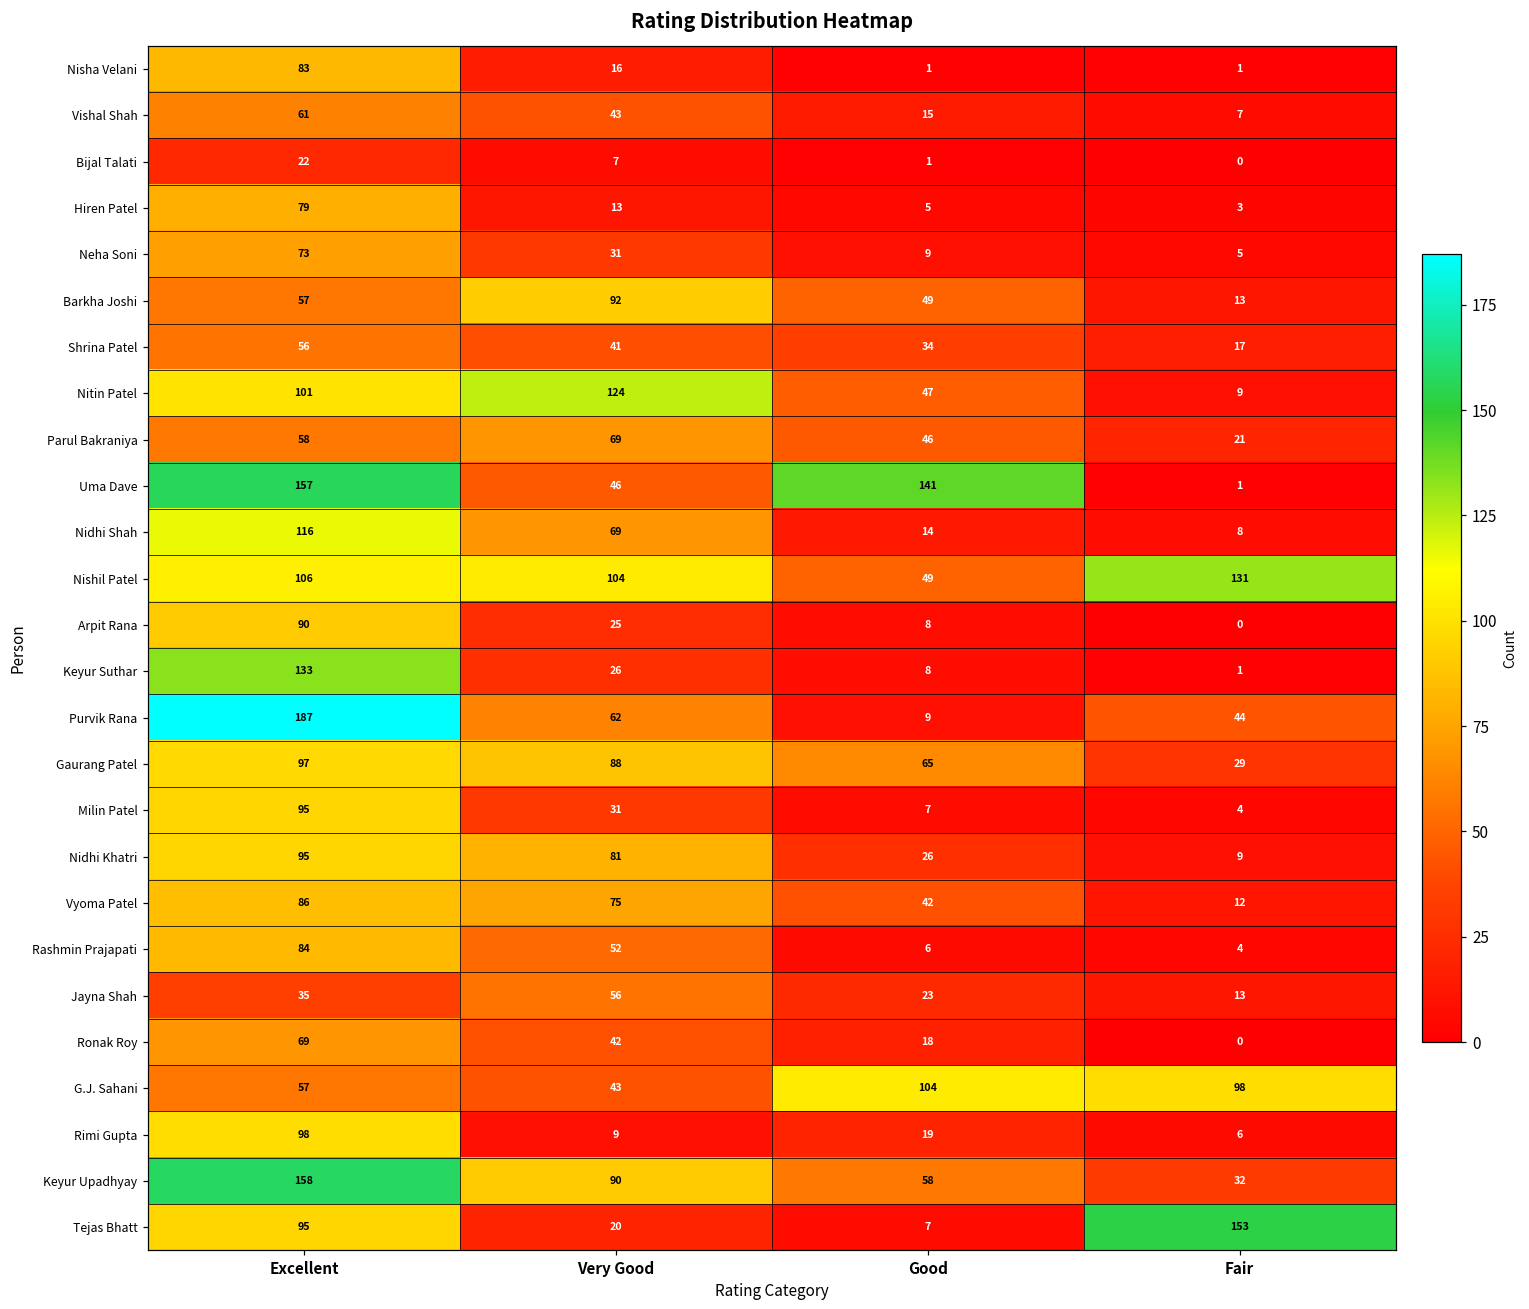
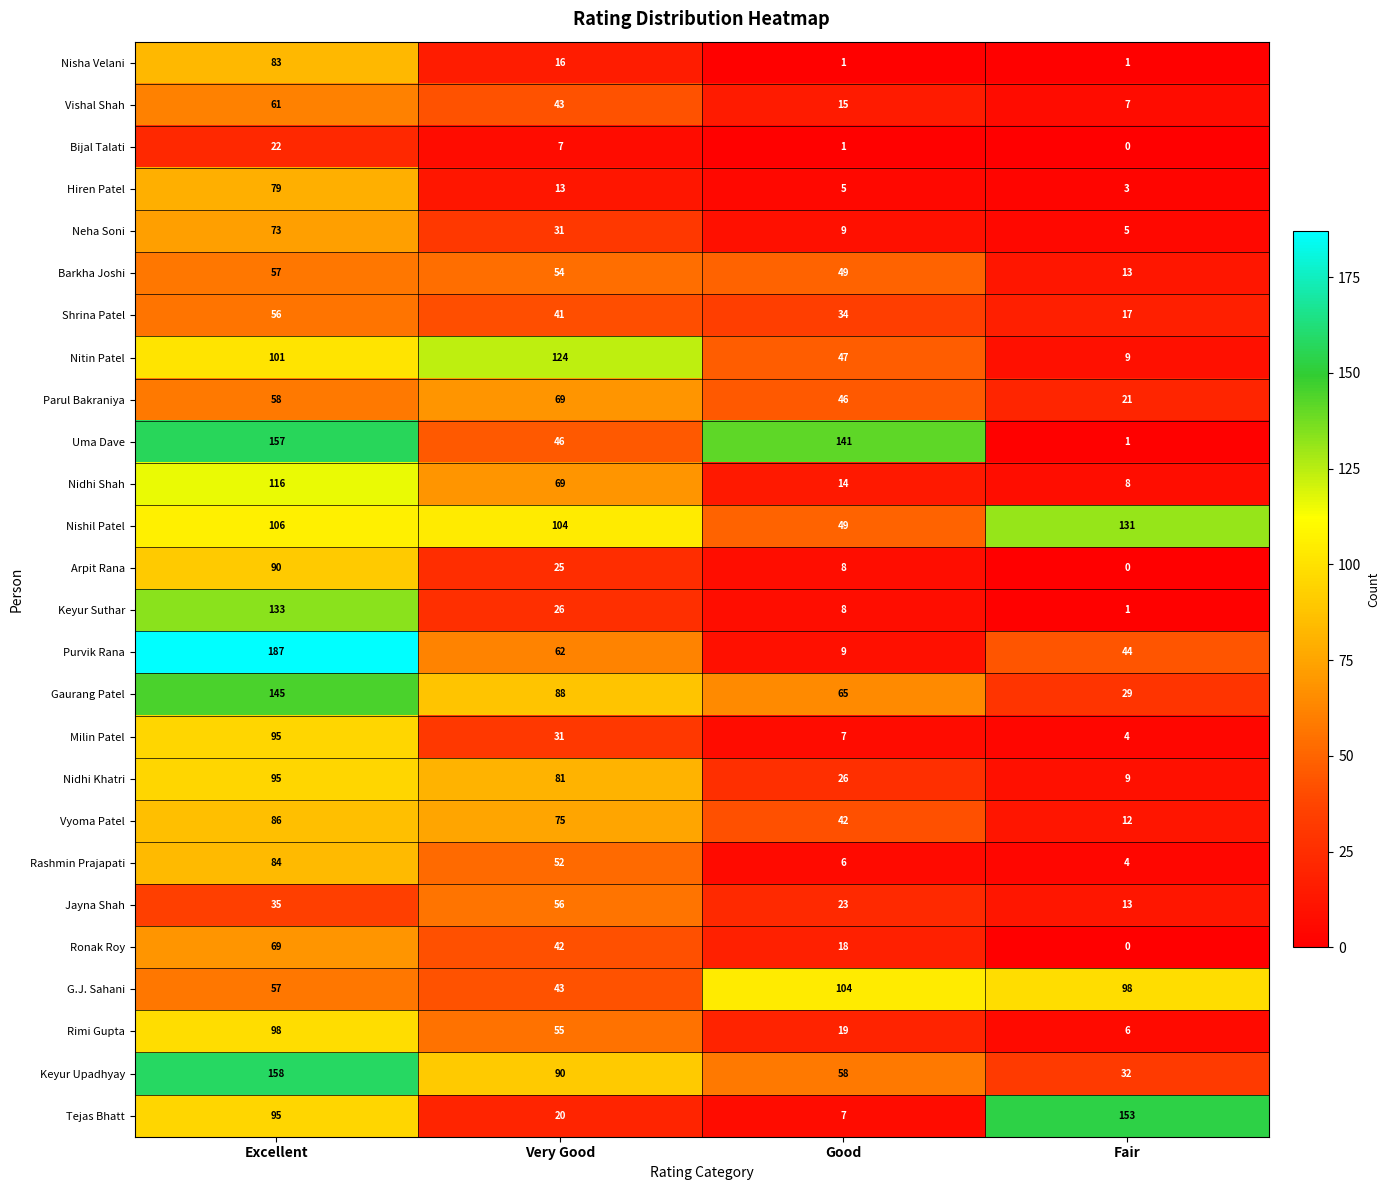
Barkha Joshi, Very Good: 92 -> 54
Gaurang Patel, Excellent: 97 -> 145
Rimi Gupta, Very Good: 9 -> 55
